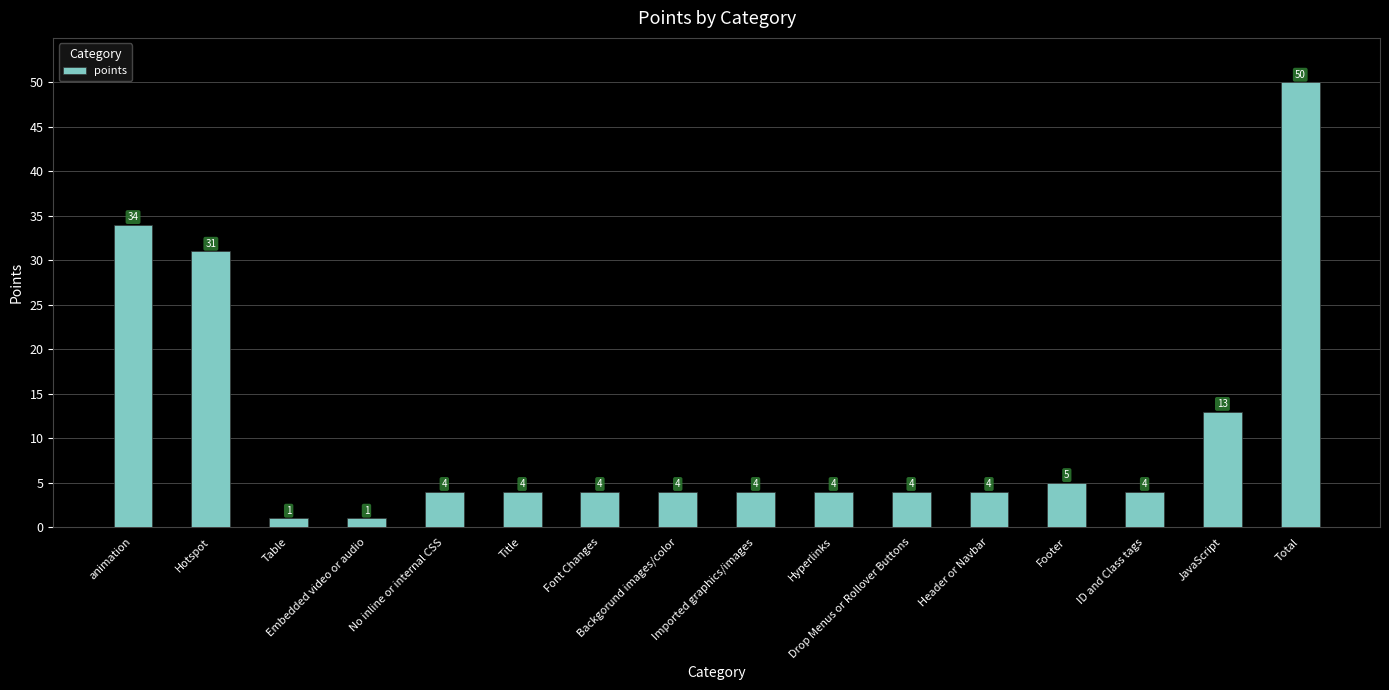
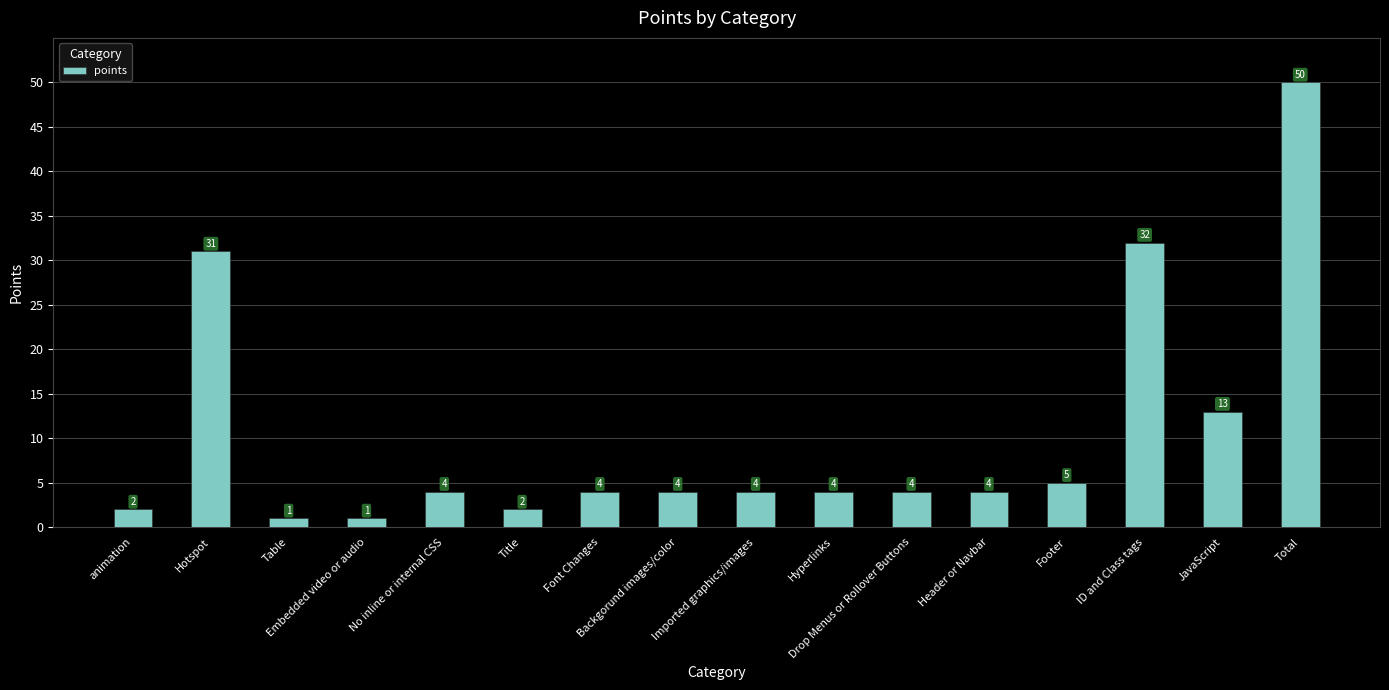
animation: 34 -> 2
Title: 4 -> 2
ID and Class tags: 4 -> 32
